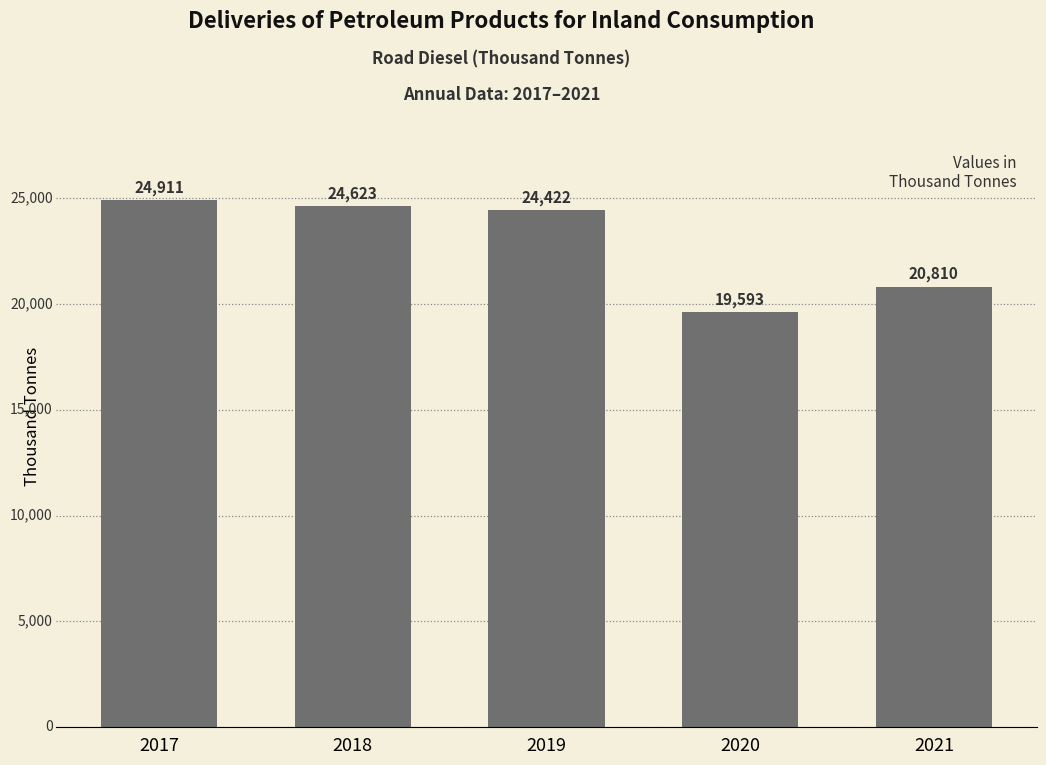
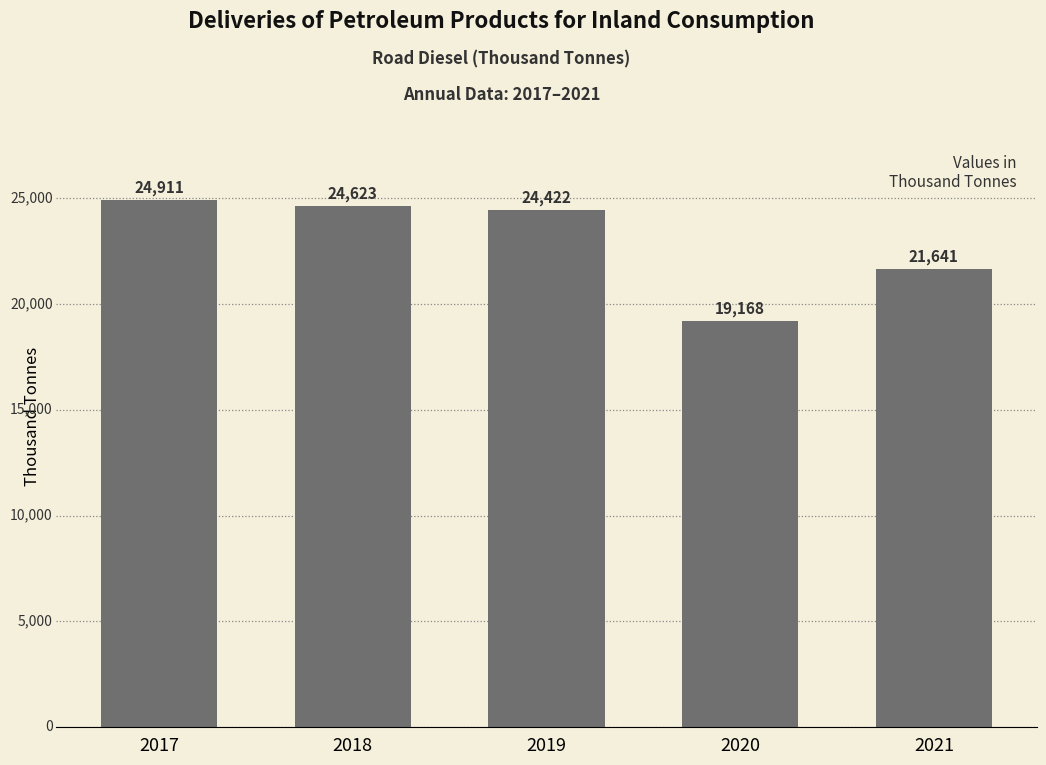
2020: 19,593 -> 19,168
2021: 20,810 -> 21,641
